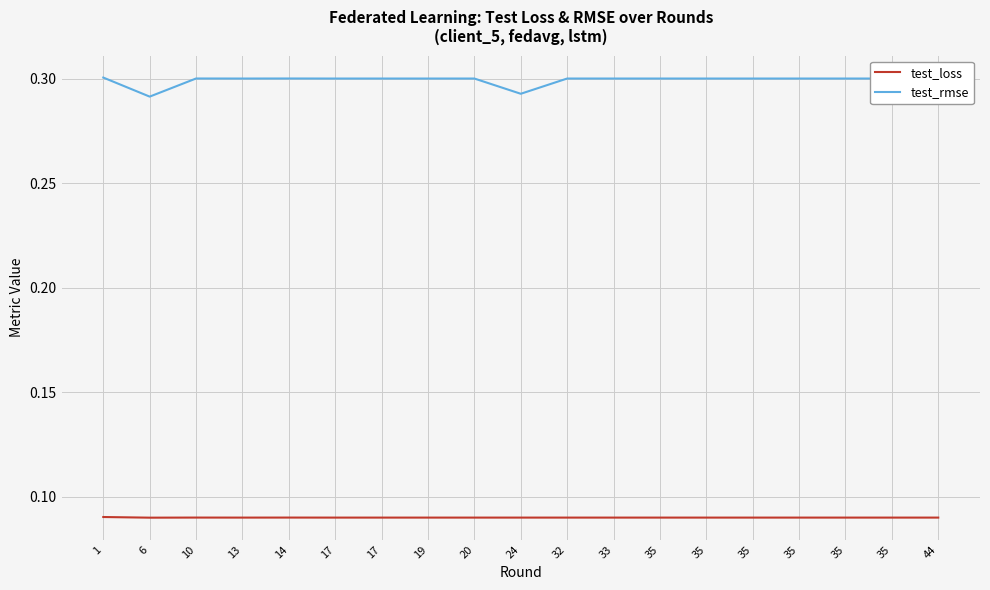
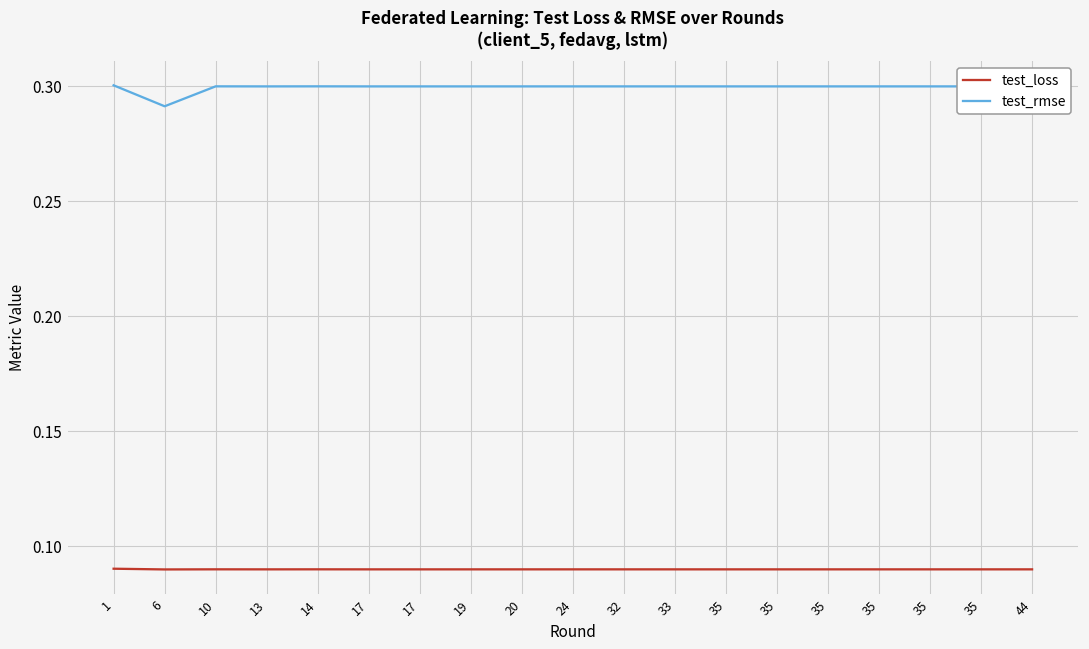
test_rmse, 24: 0.293 -> 0.300
